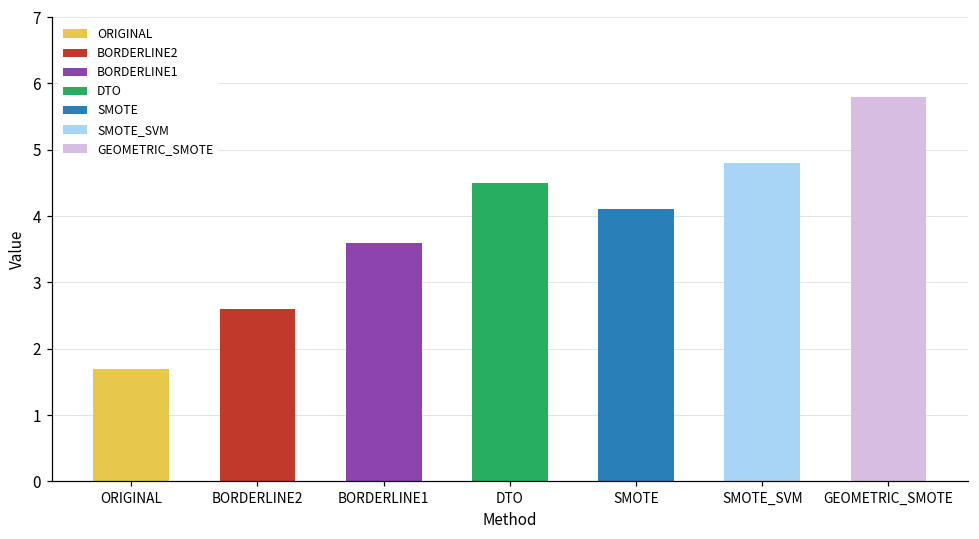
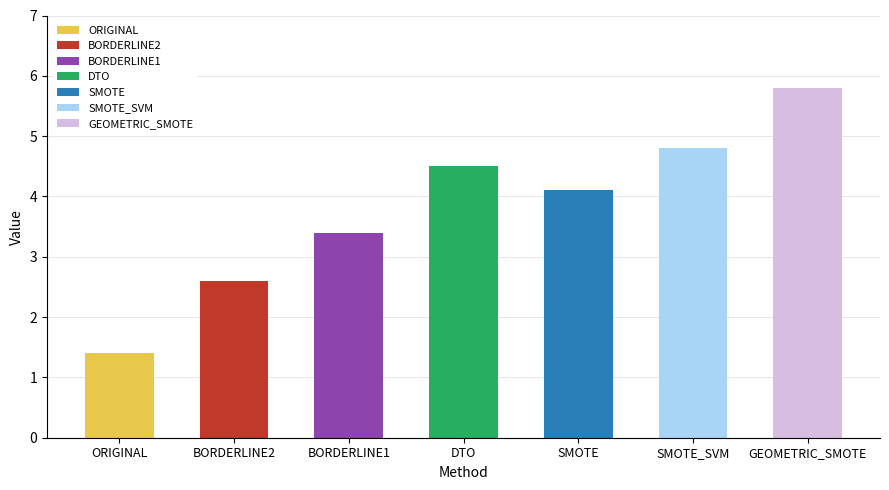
ORIGINAL: 1.7 -> 1.4
BORDERLINE1: 3.6 -> 3.4
